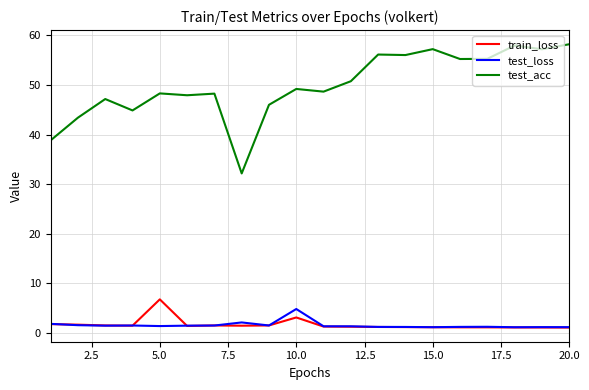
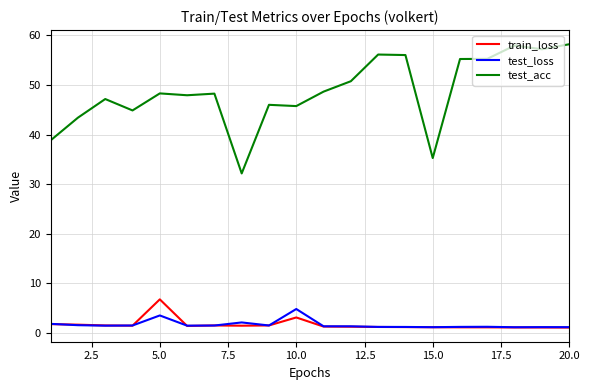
test_loss, 5.0: 1 -> 4
test_acc, 10.0: 49 -> 46
test_acc, 15.0: 57 -> 35
